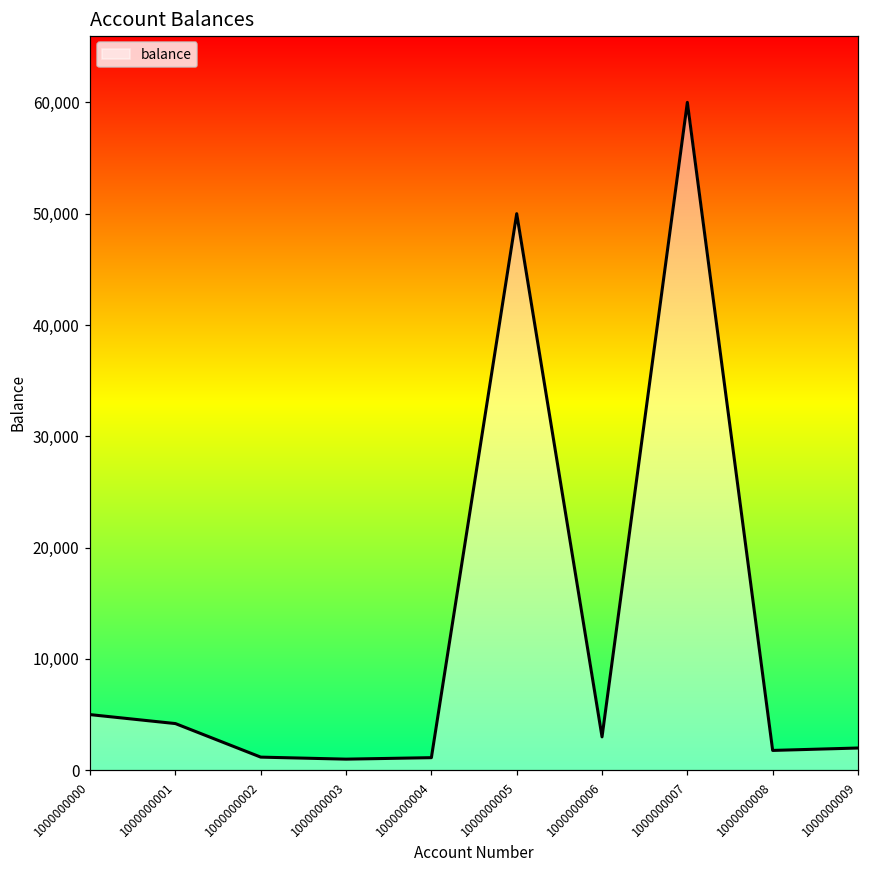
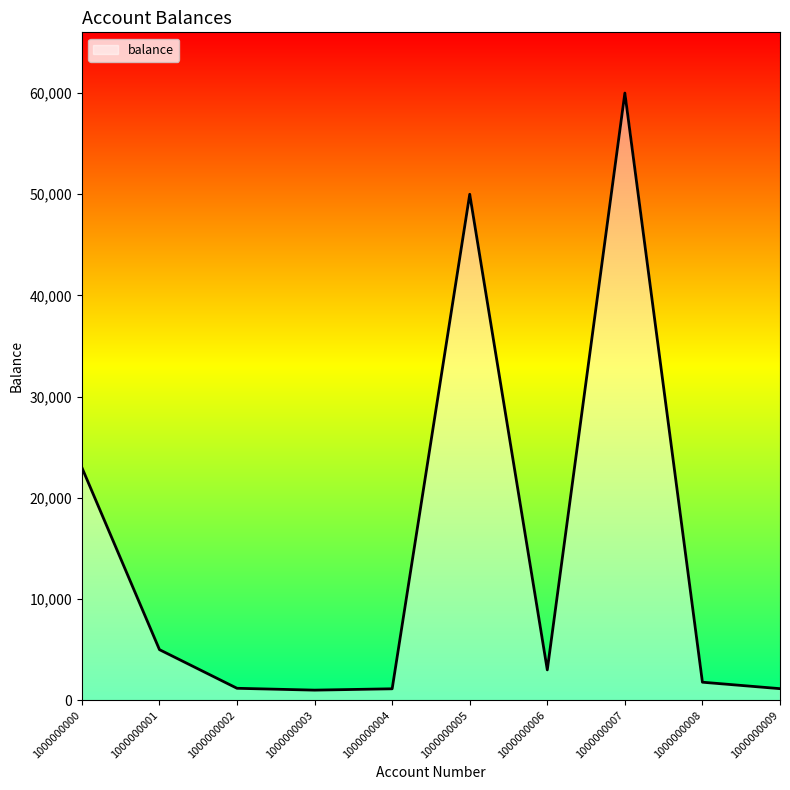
1000000000: 5,000 -> 23,000
1000000001: 4,200 -> 5,000
1000000009: 2,000 -> 1,100
